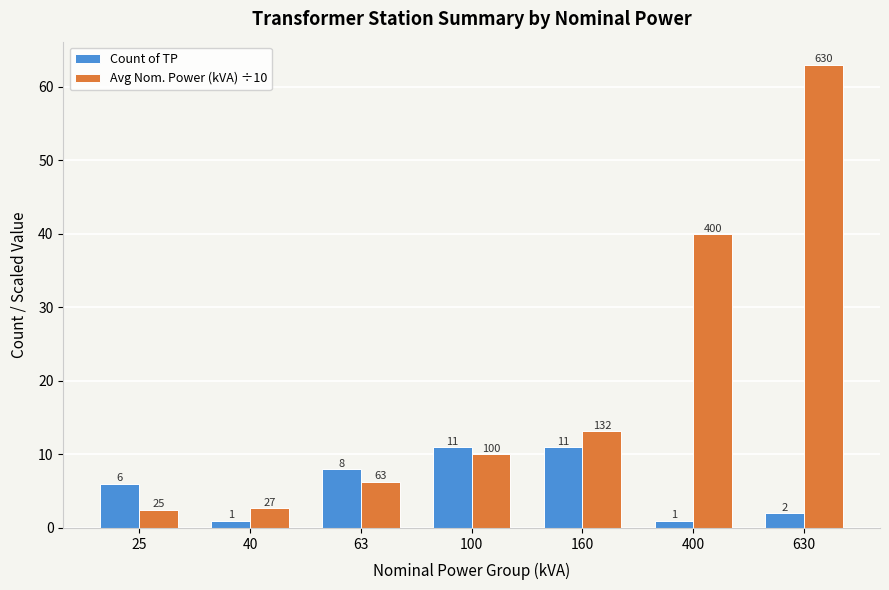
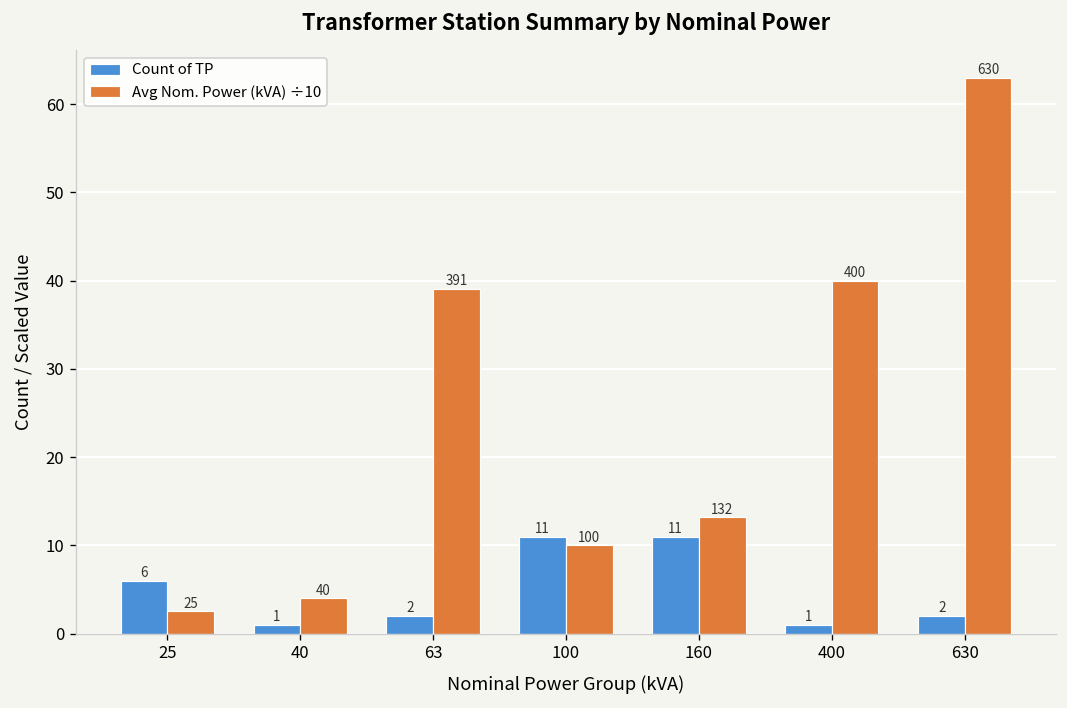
Avg Nom. Power (kVA) ÷10, 40: 27 -> 40
Count of TP, 63: 8 -> 2
Avg Nom. Power (kVA) ÷10, 63: 63 -> 391
